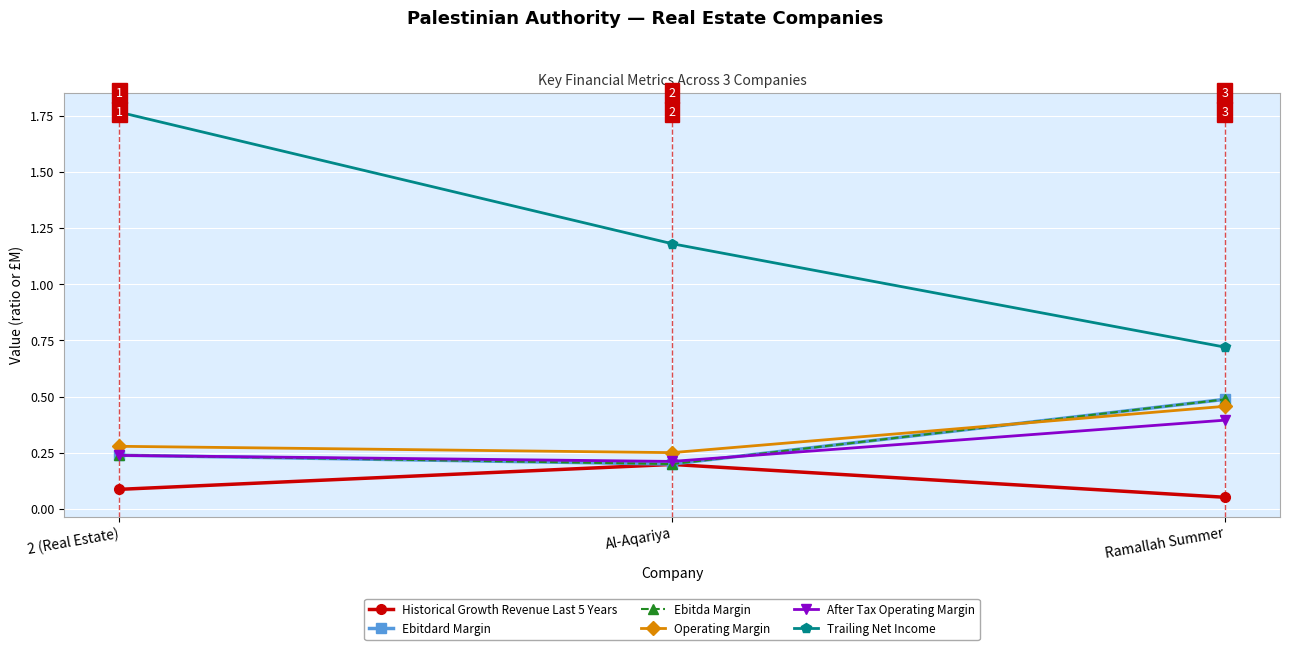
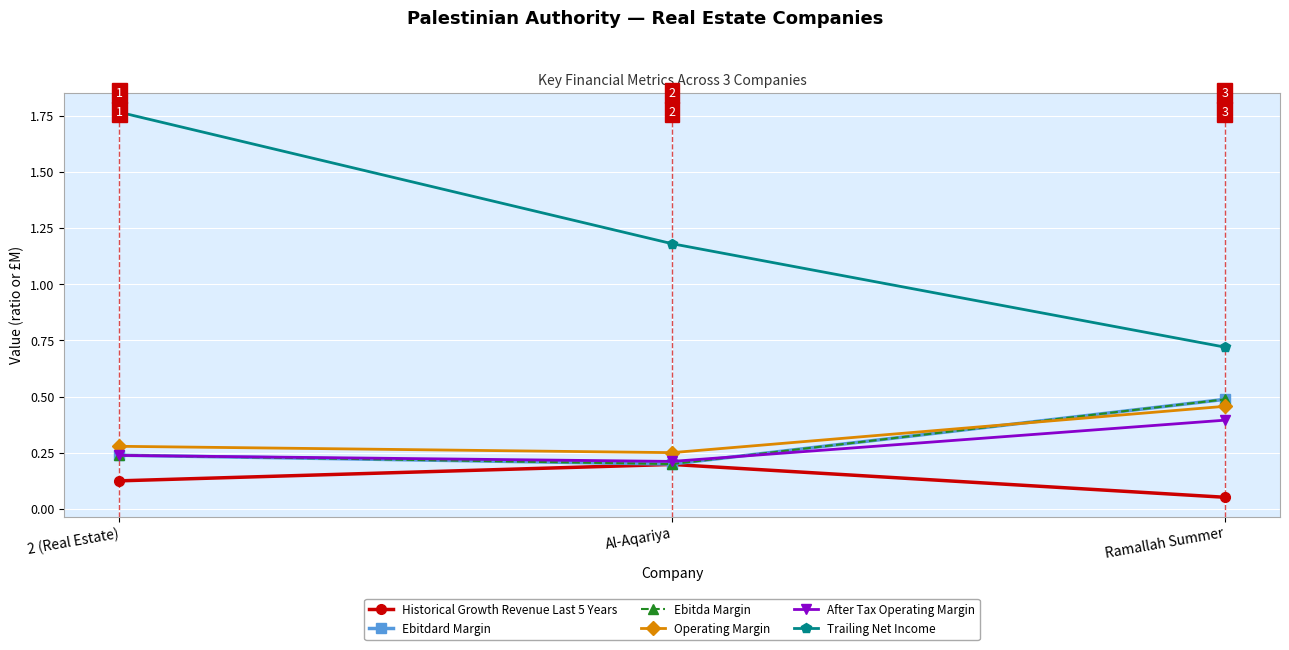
Historical Growth Revenue Last 5 Years, 2 (Real Estate): 0.09 -> 0.12
